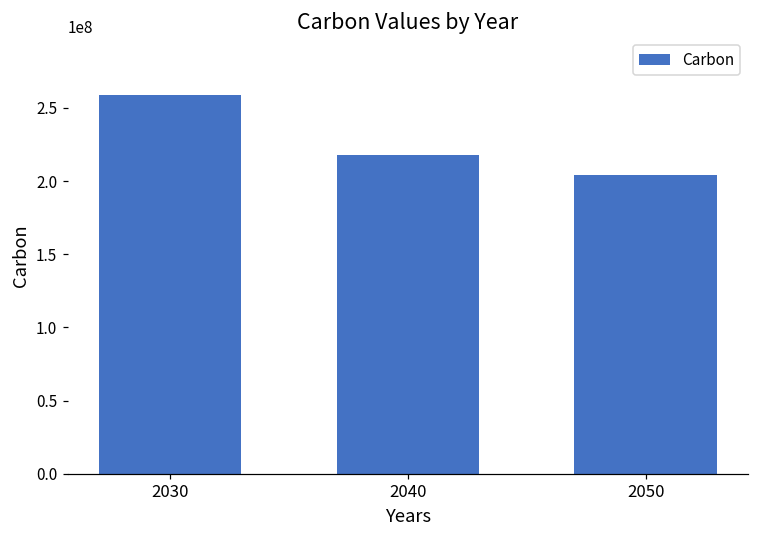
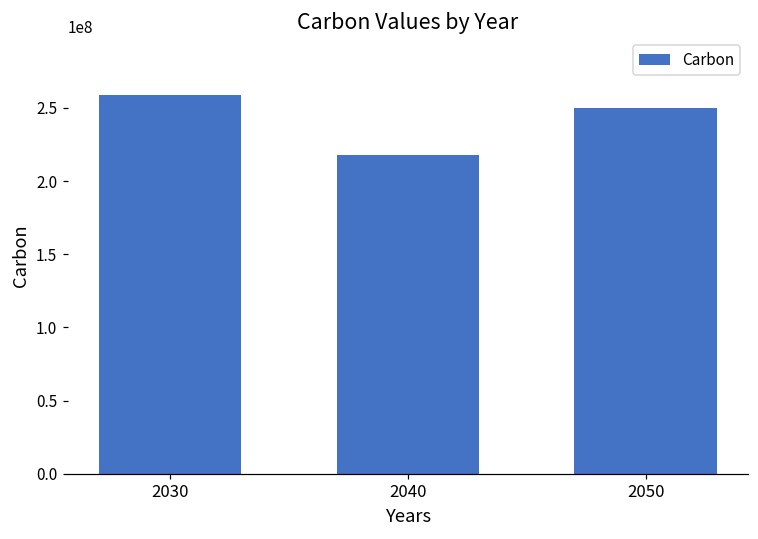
2050: 204000000 -> 250000000
